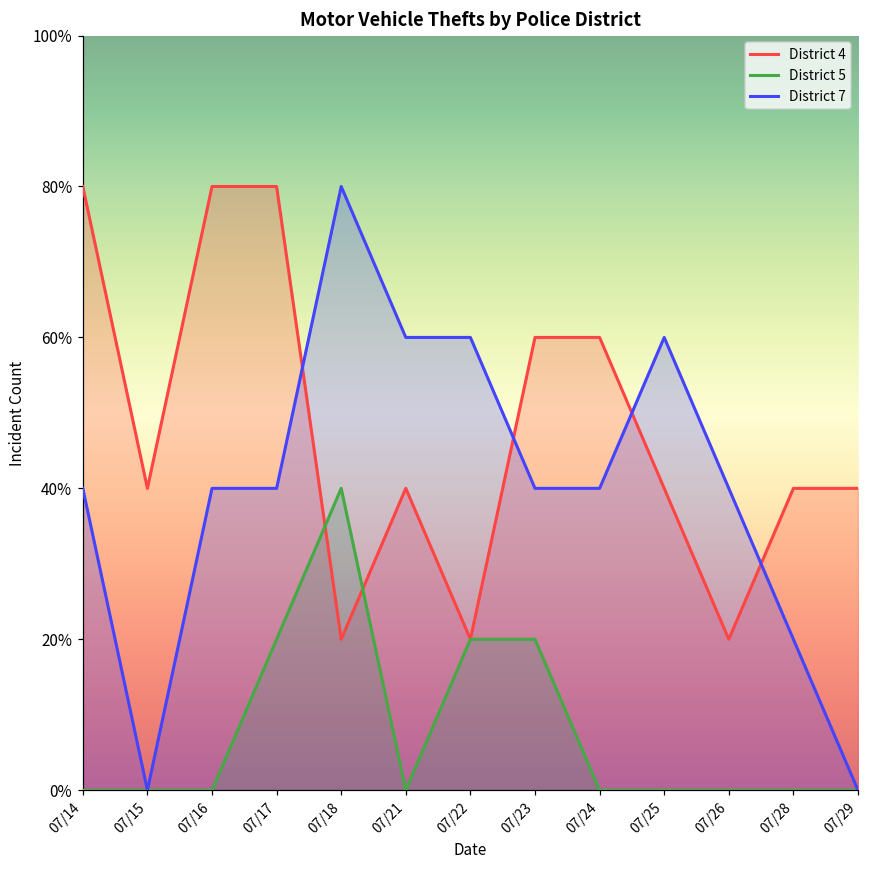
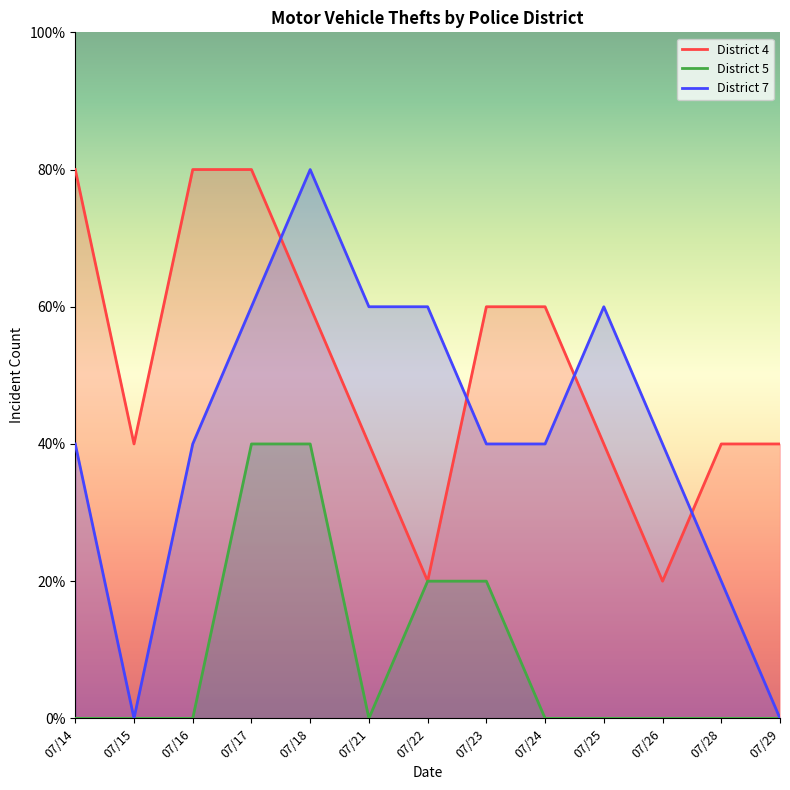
District 5, 07/17: 20% -> 40%
District 7, 07/17: 40% -> 60%
District 4, 07/18: 20% -> 60%
